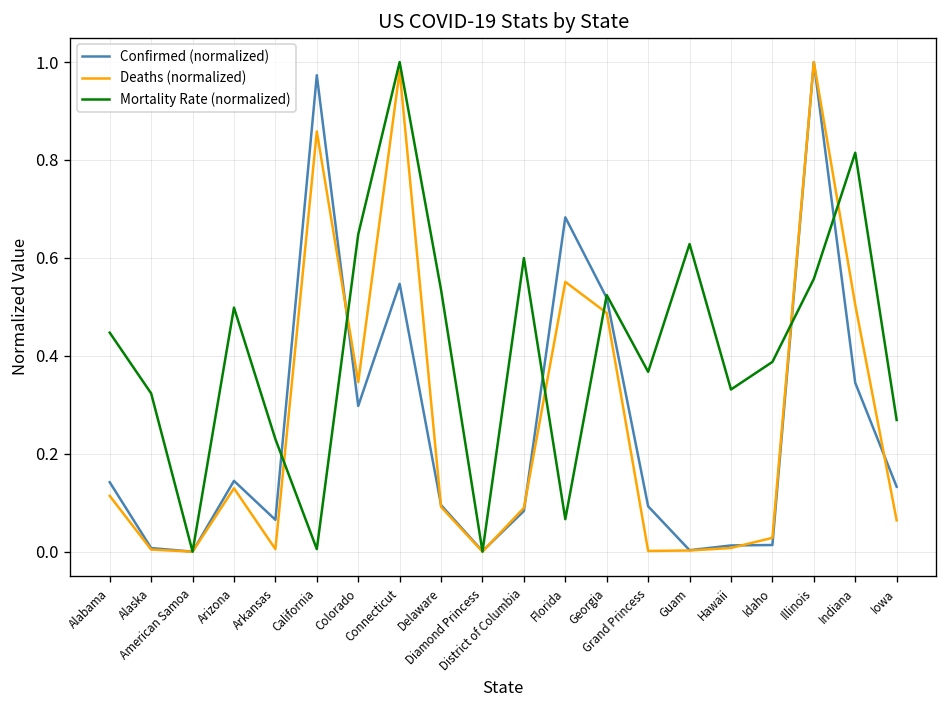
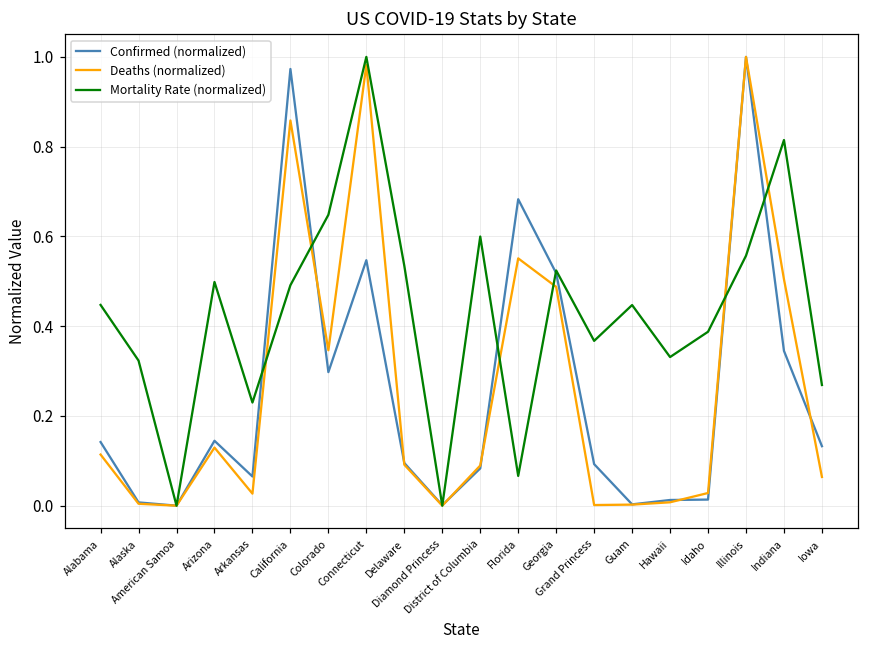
Deaths (normalized), Arkansas: 0.01 -> 0.03
Mortality Rate (normalized), California: 0.01 -> 0.49
Mortality Rate (normalized), Guam: 0.63 -> 0.45
